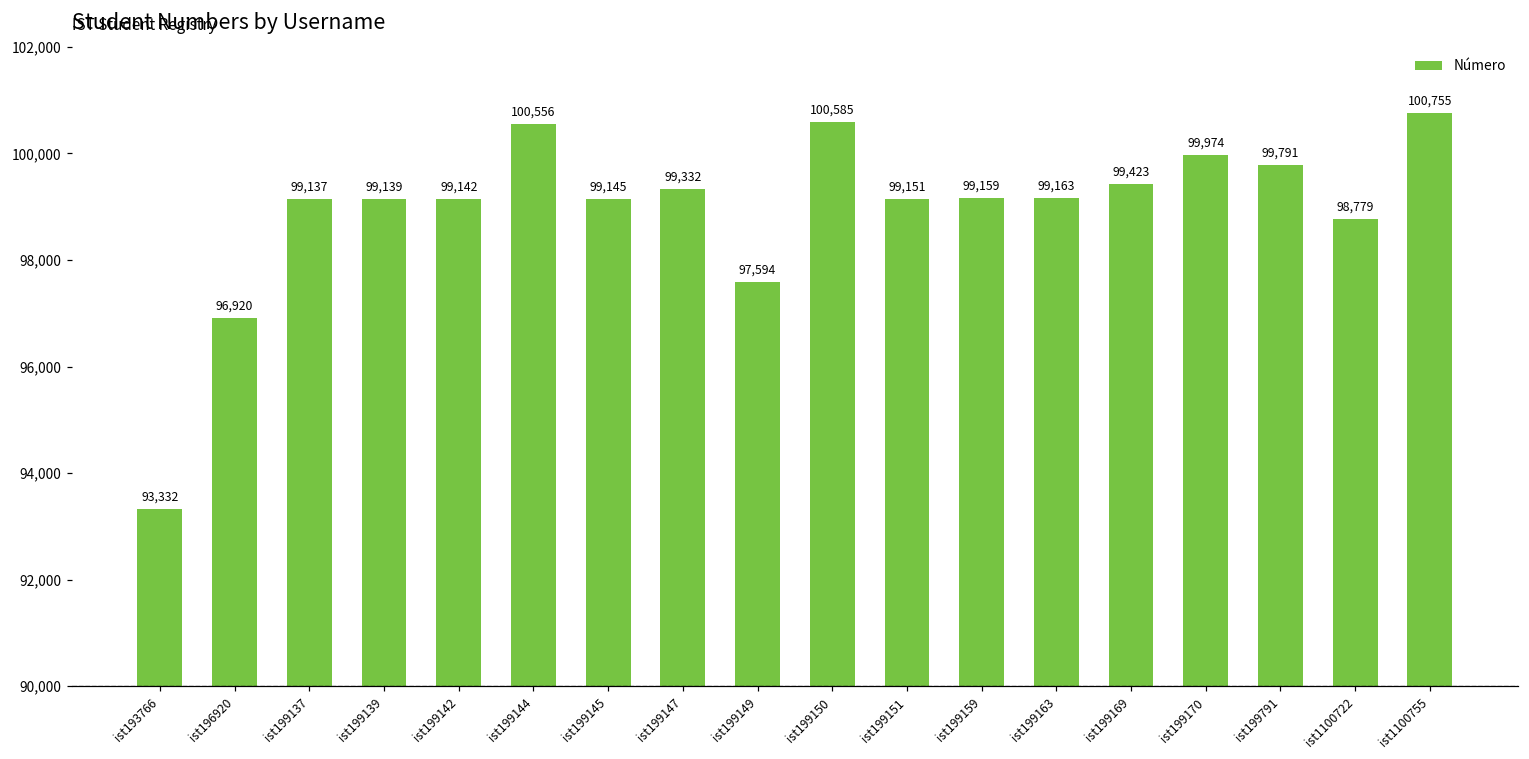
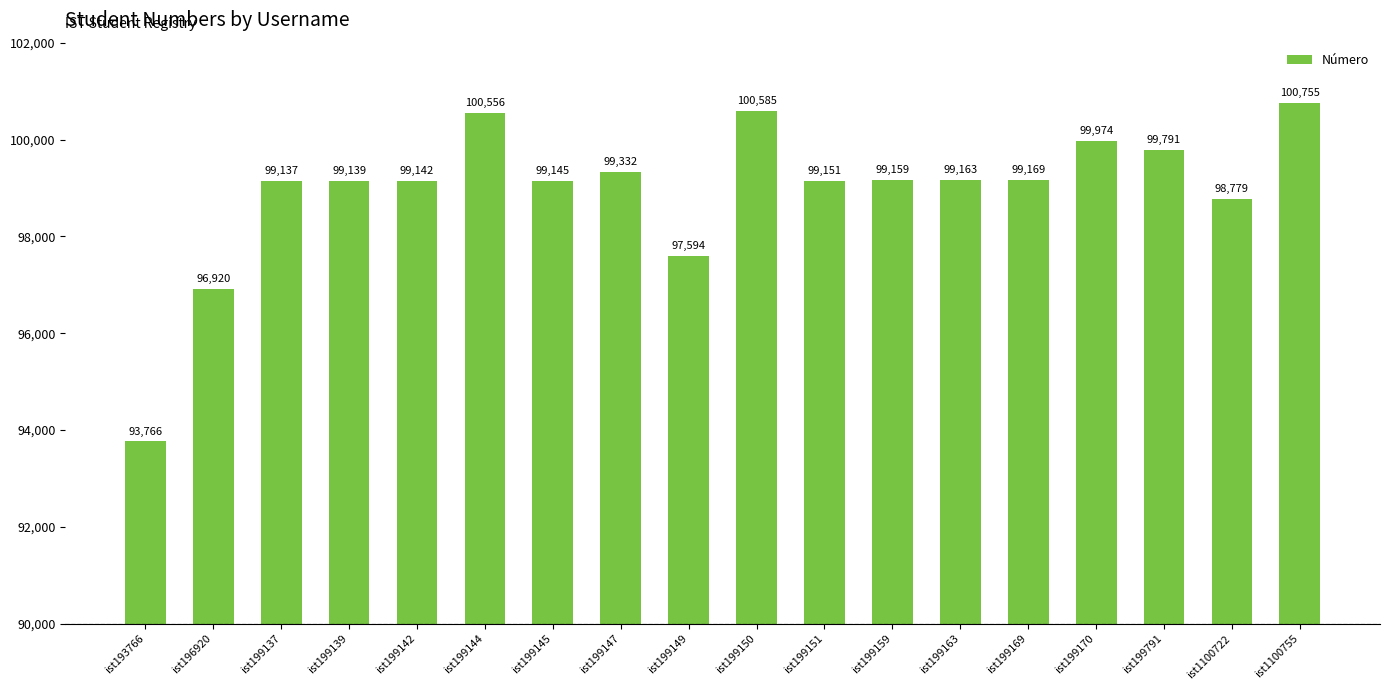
ist193766: 93,332 -> 93,766
ist199169: 99,423 -> 99,169
